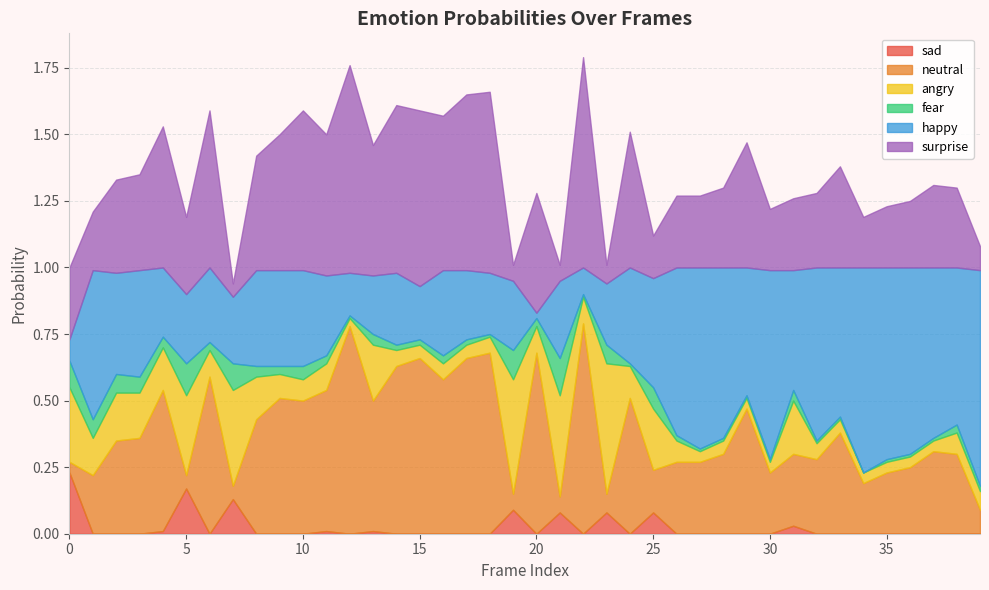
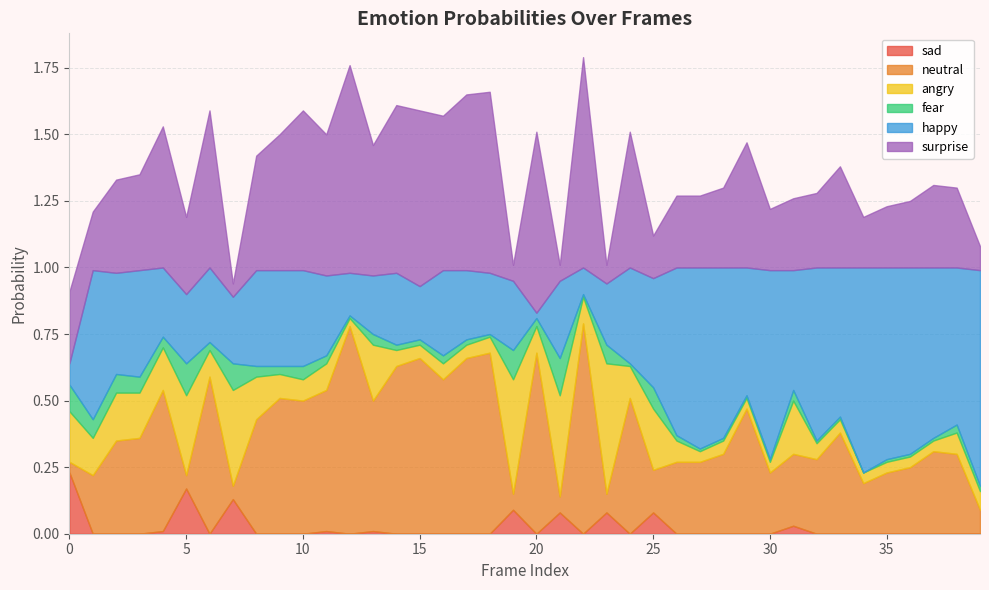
angry, 0: 0.28 -> 0.19
surprise, 20: 0.45 -> 0.68
